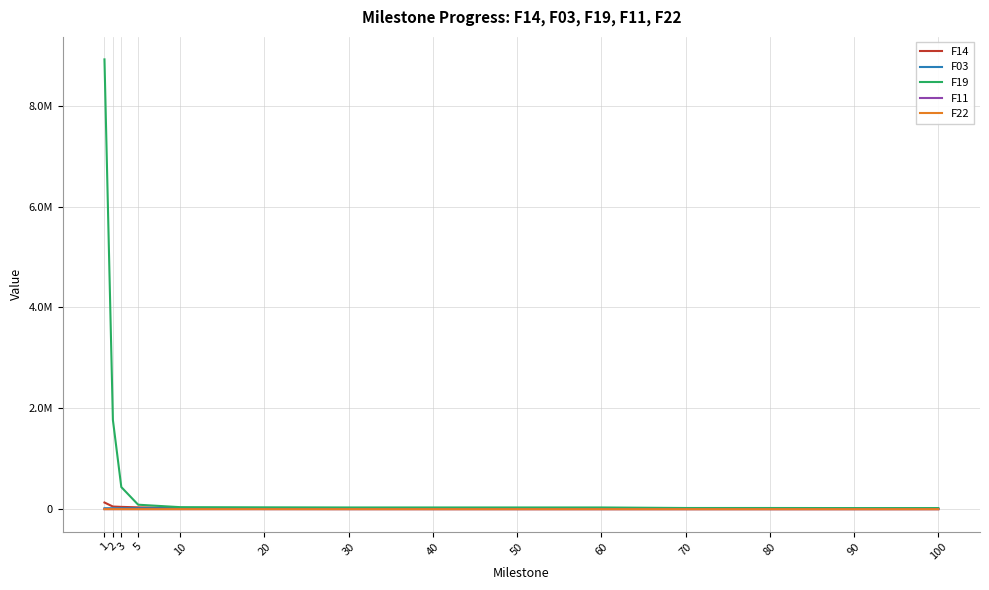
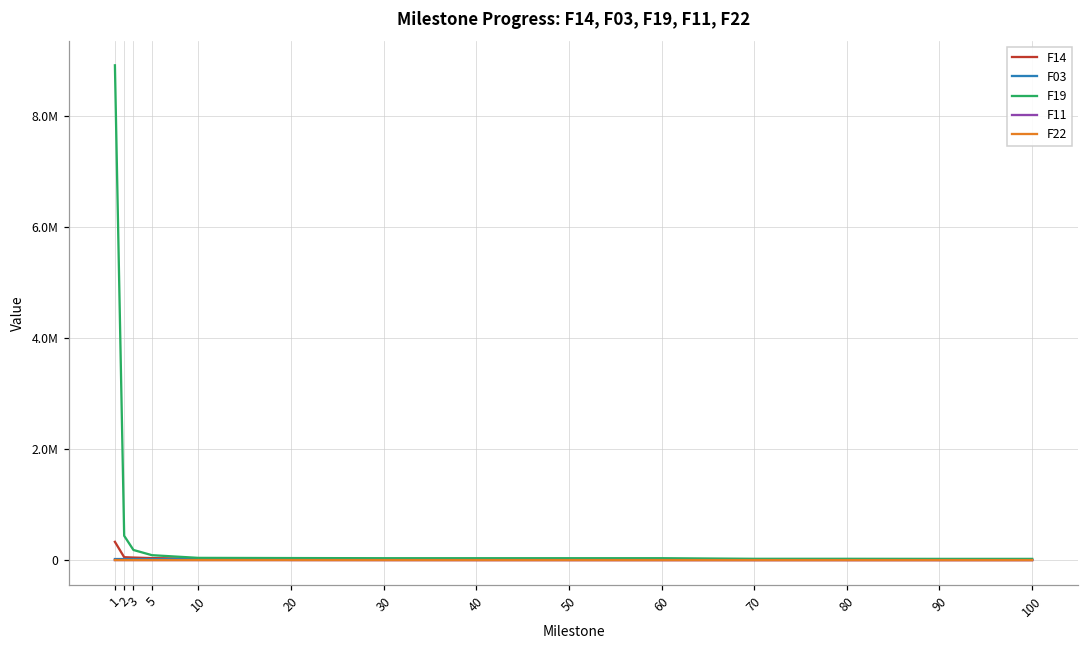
F14, 1: 100000 -> 300000
F19, 2: 1800000 -> 400000
F19, 3: 400000 -> 200000
